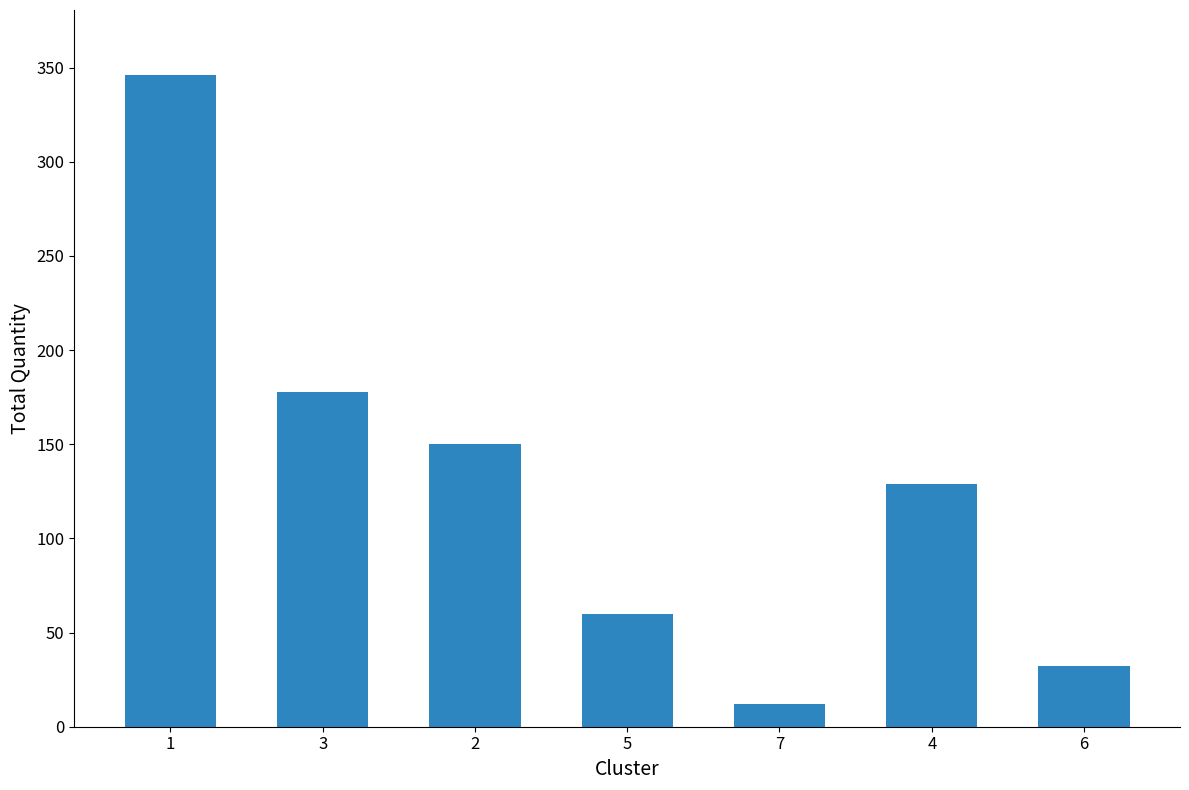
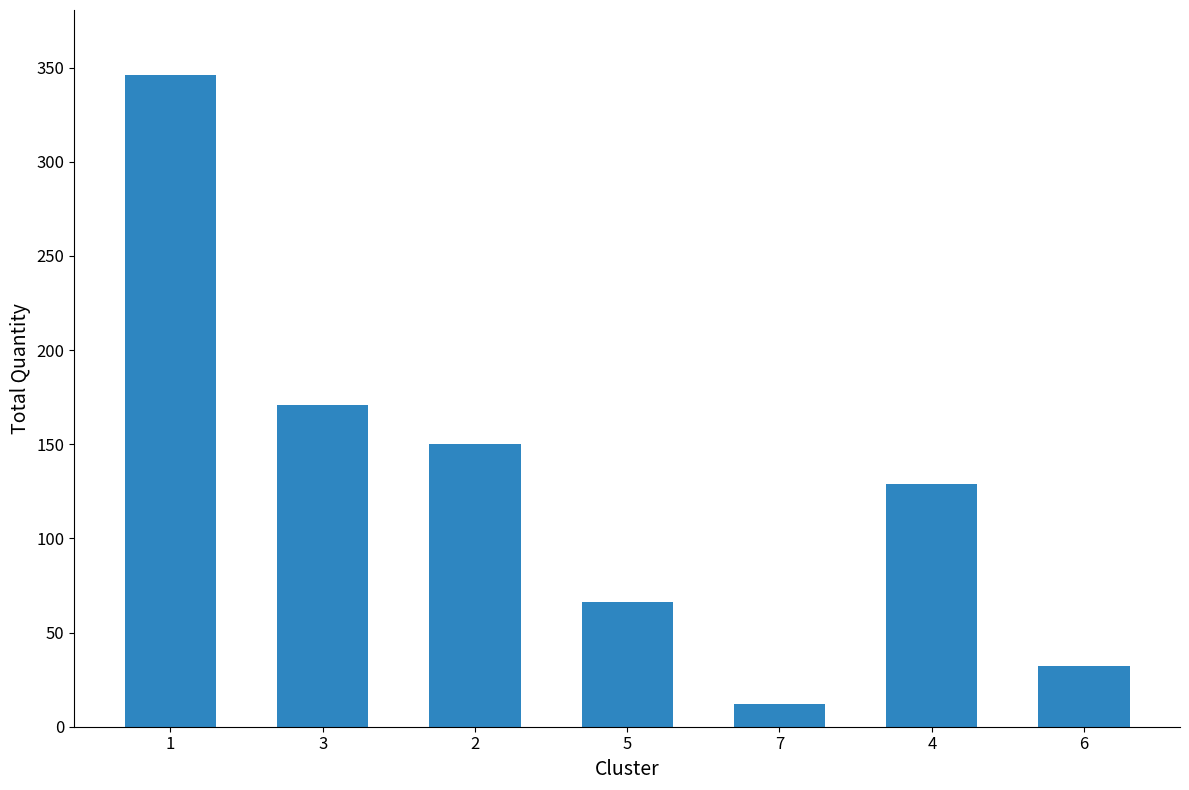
3: 178 -> 171
5: 60 -> 66
